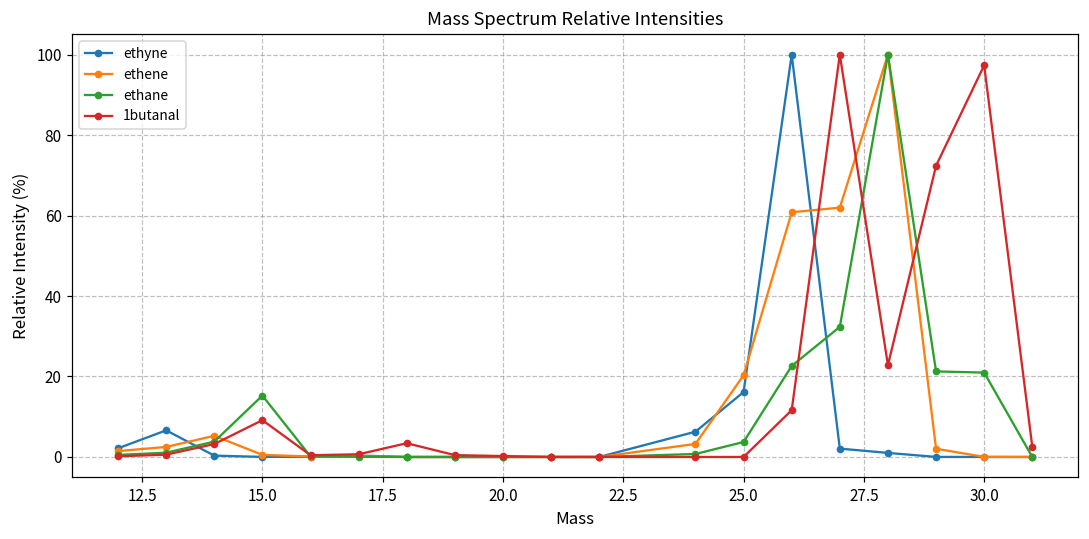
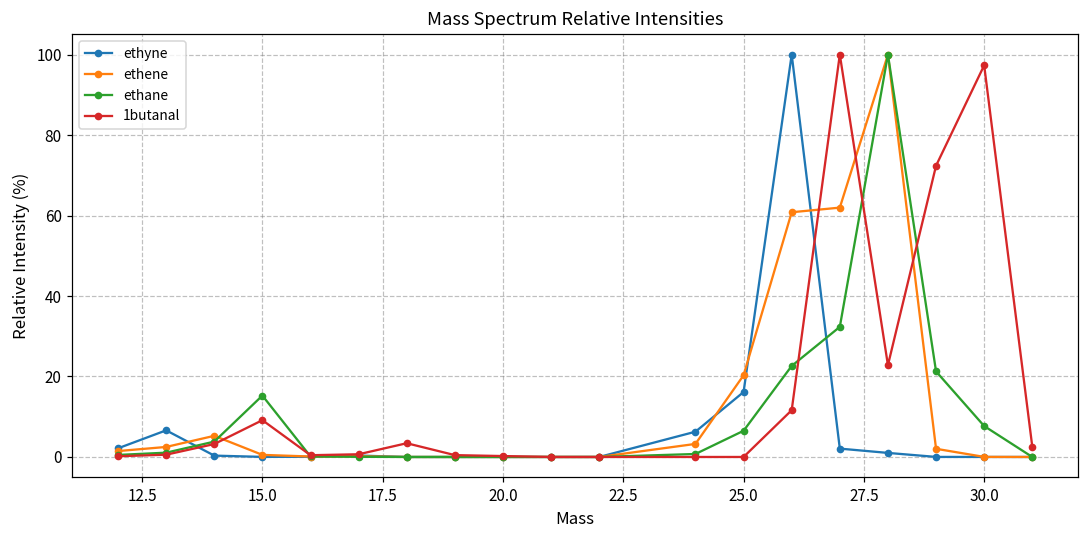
ethane, 25.0: 4 -> 7
ethane, 30.0: 21 -> 8
